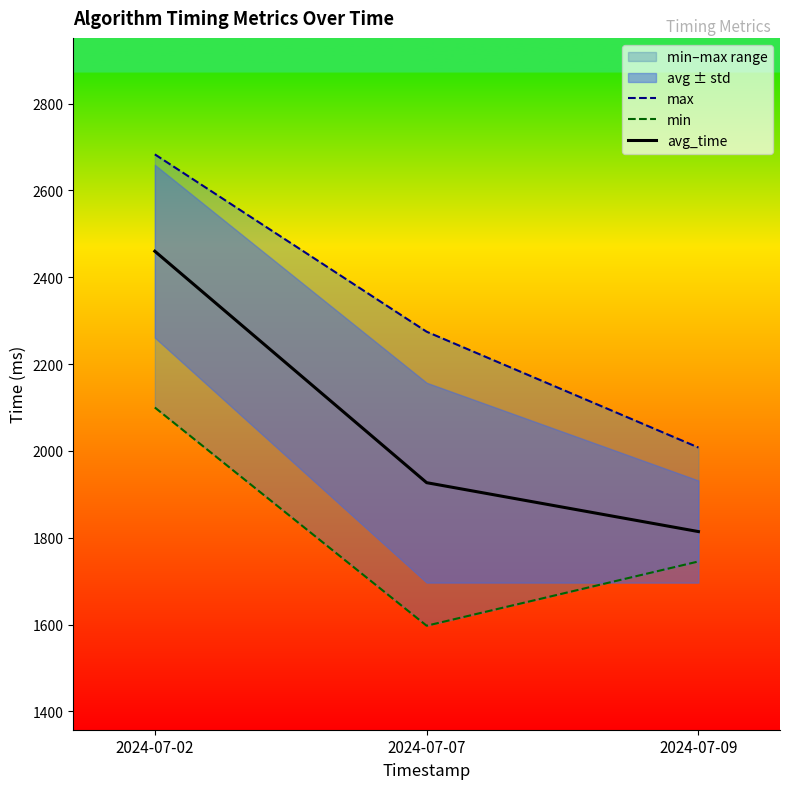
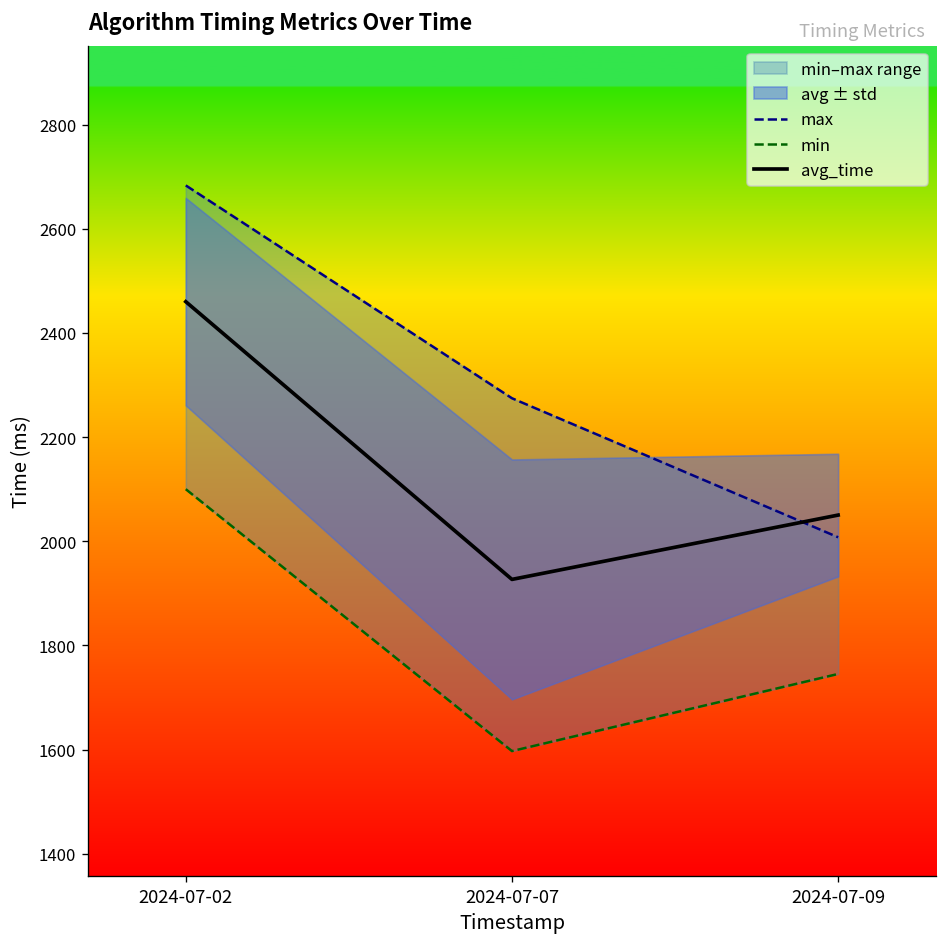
avg_time, 2024-07-09: 1810 -> 2050
